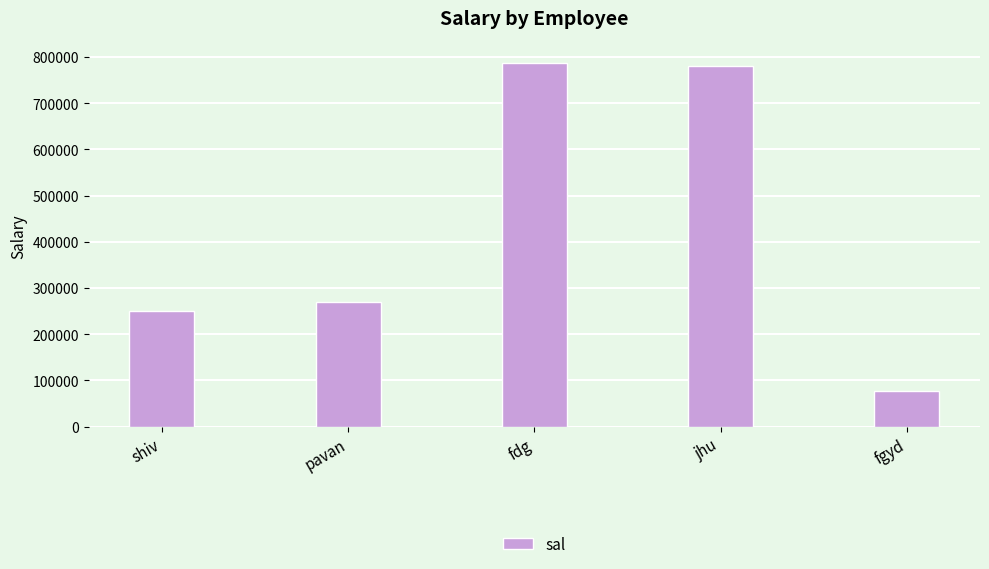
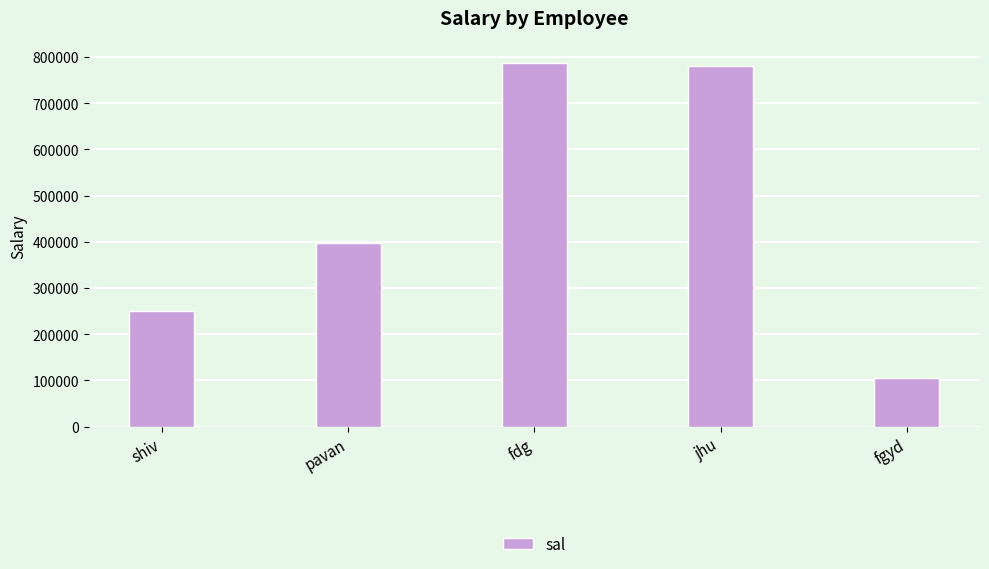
pavan: 270000 -> 400000
fgyd: 80000 -> 110000
